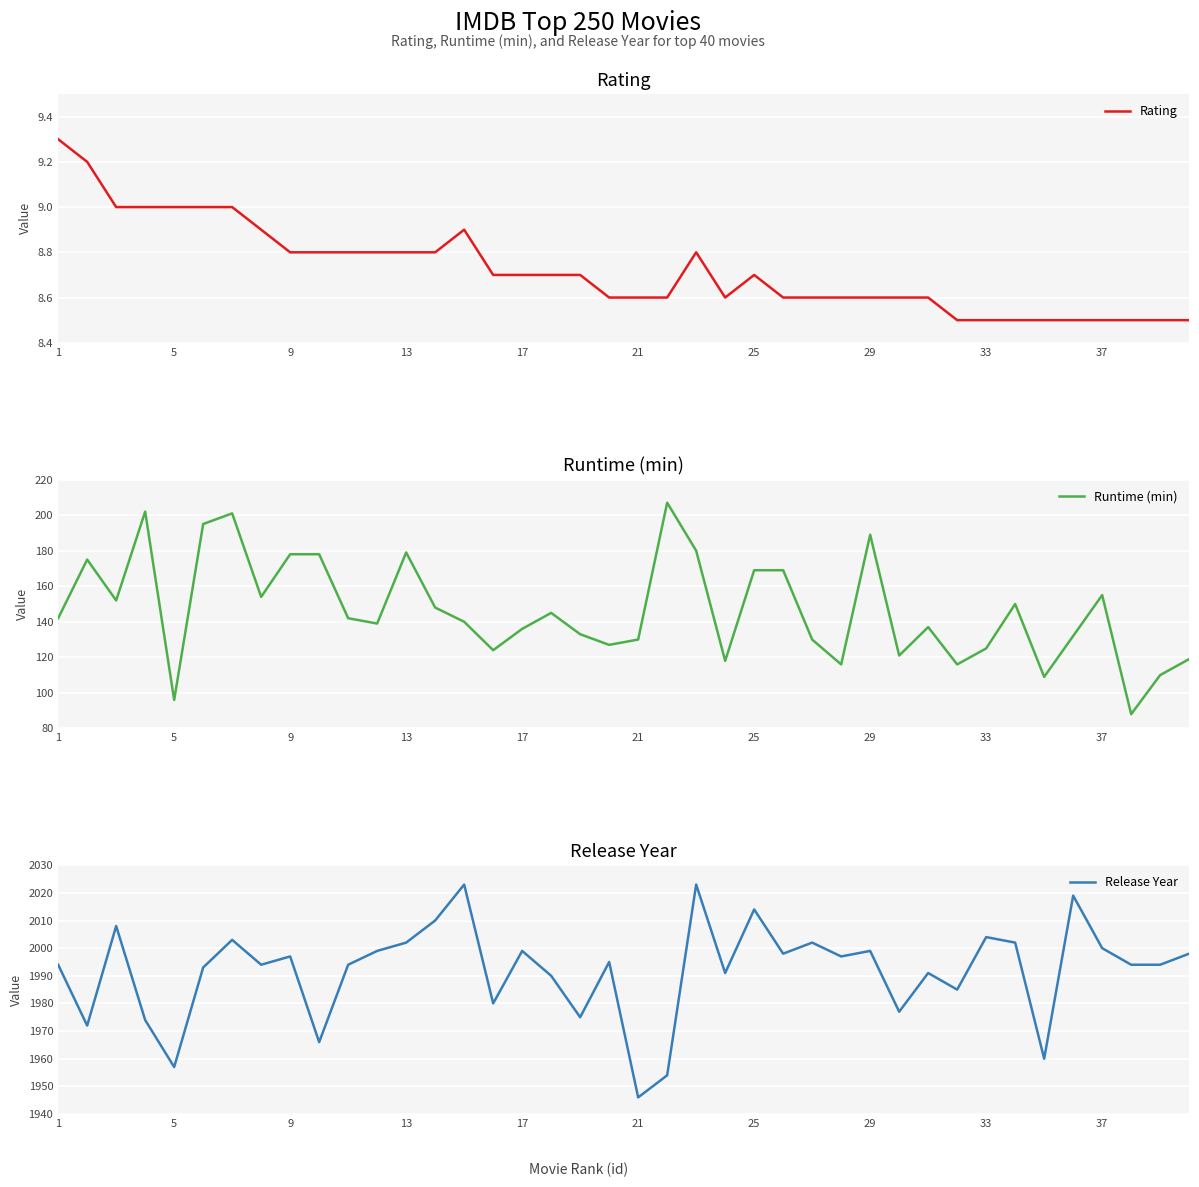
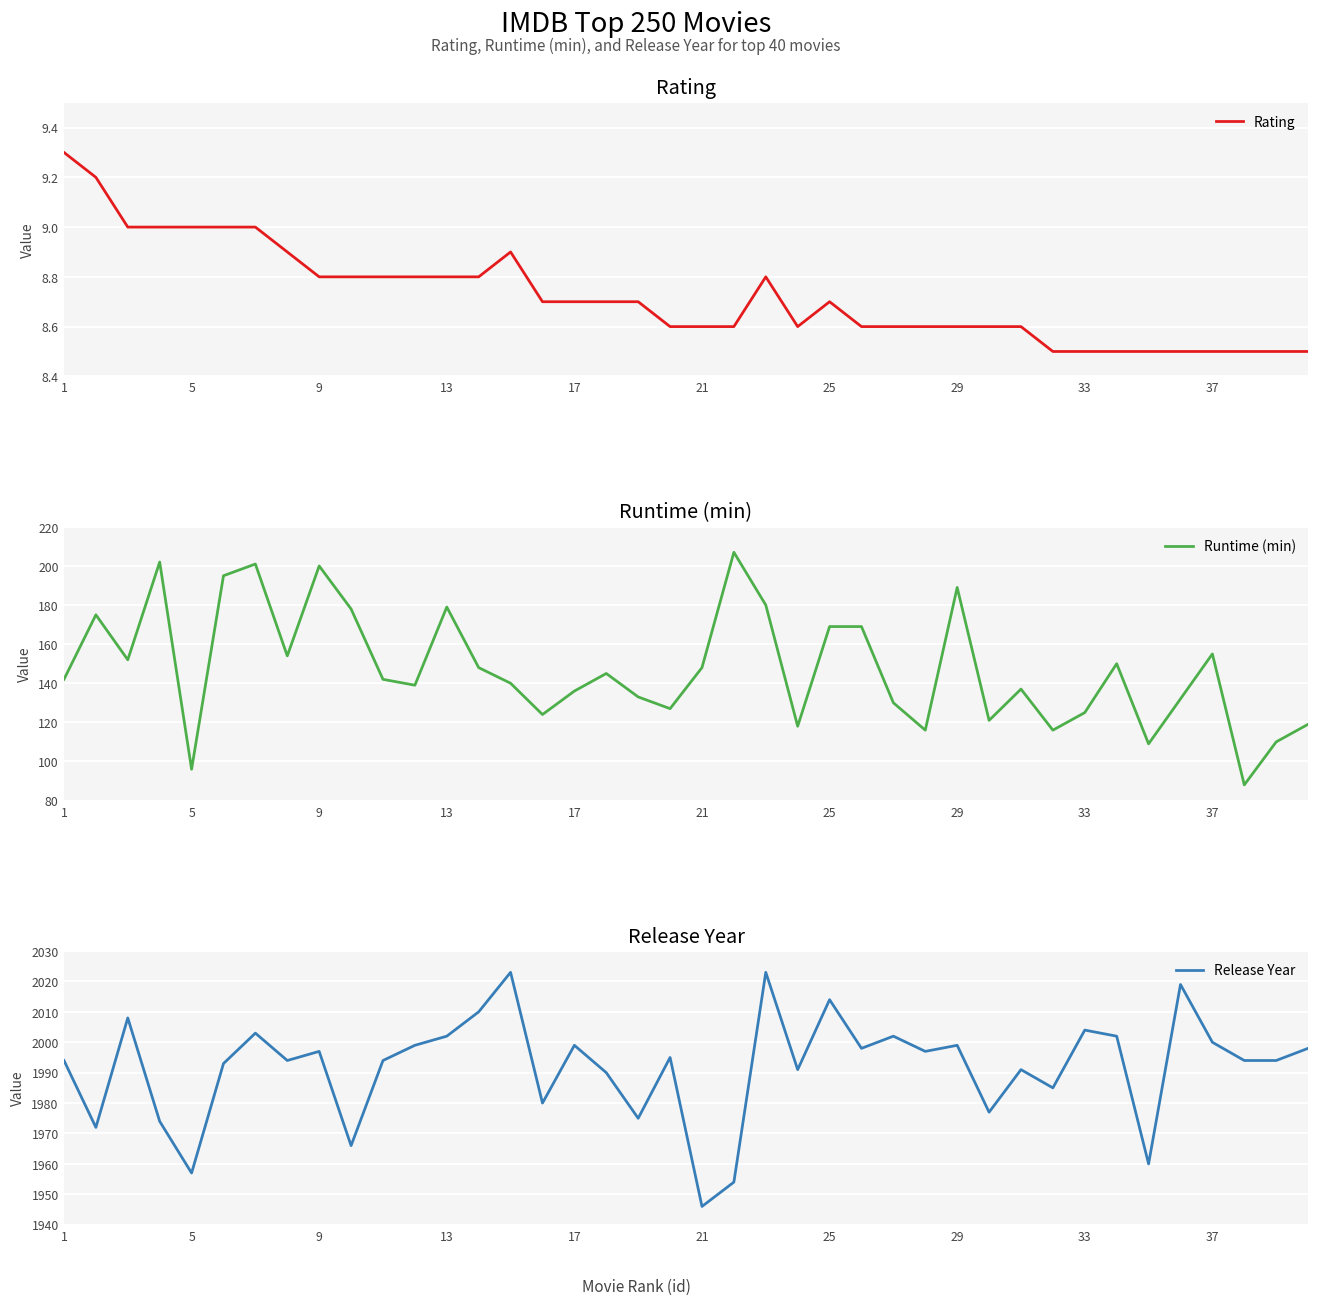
Runtime (min), 9: 178 -> 200
Runtime (min), 21: 130 -> 148
